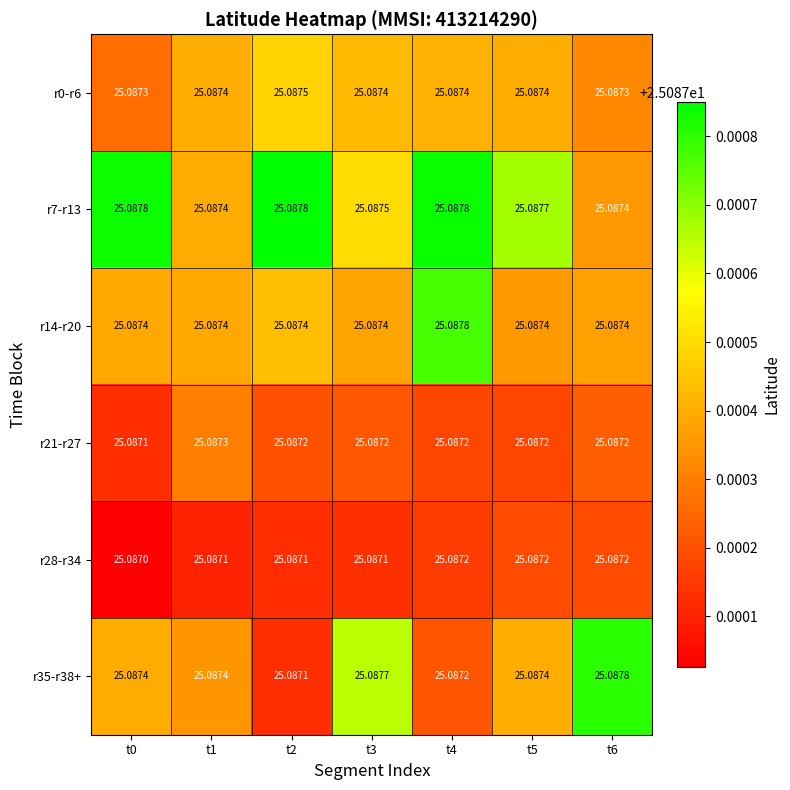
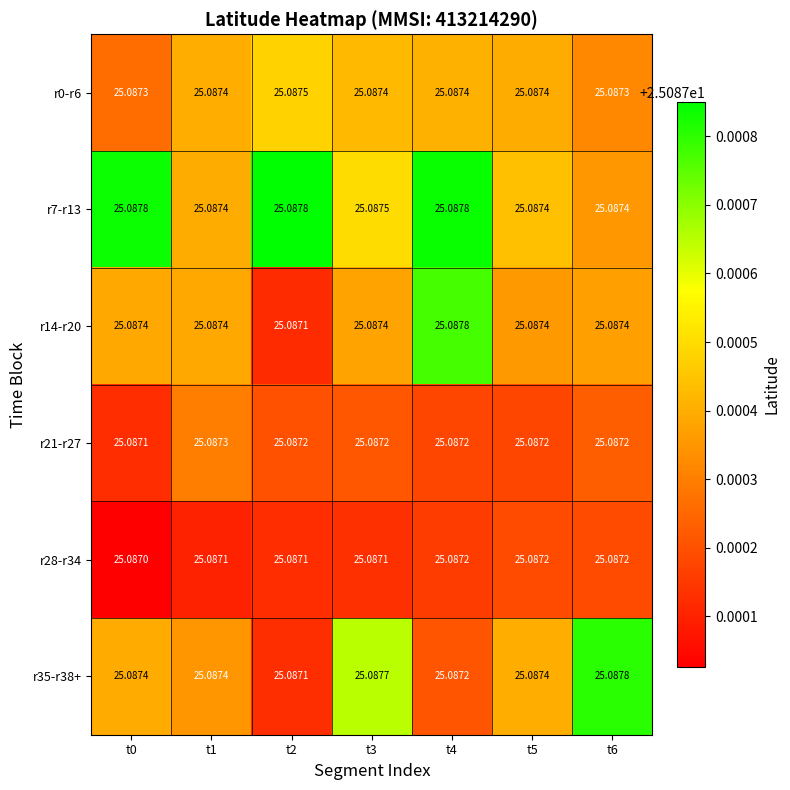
r7-r13, t5: 25.0877 -> 25.0874
r14-r20, t2: 25.0874 -> 25.0871
